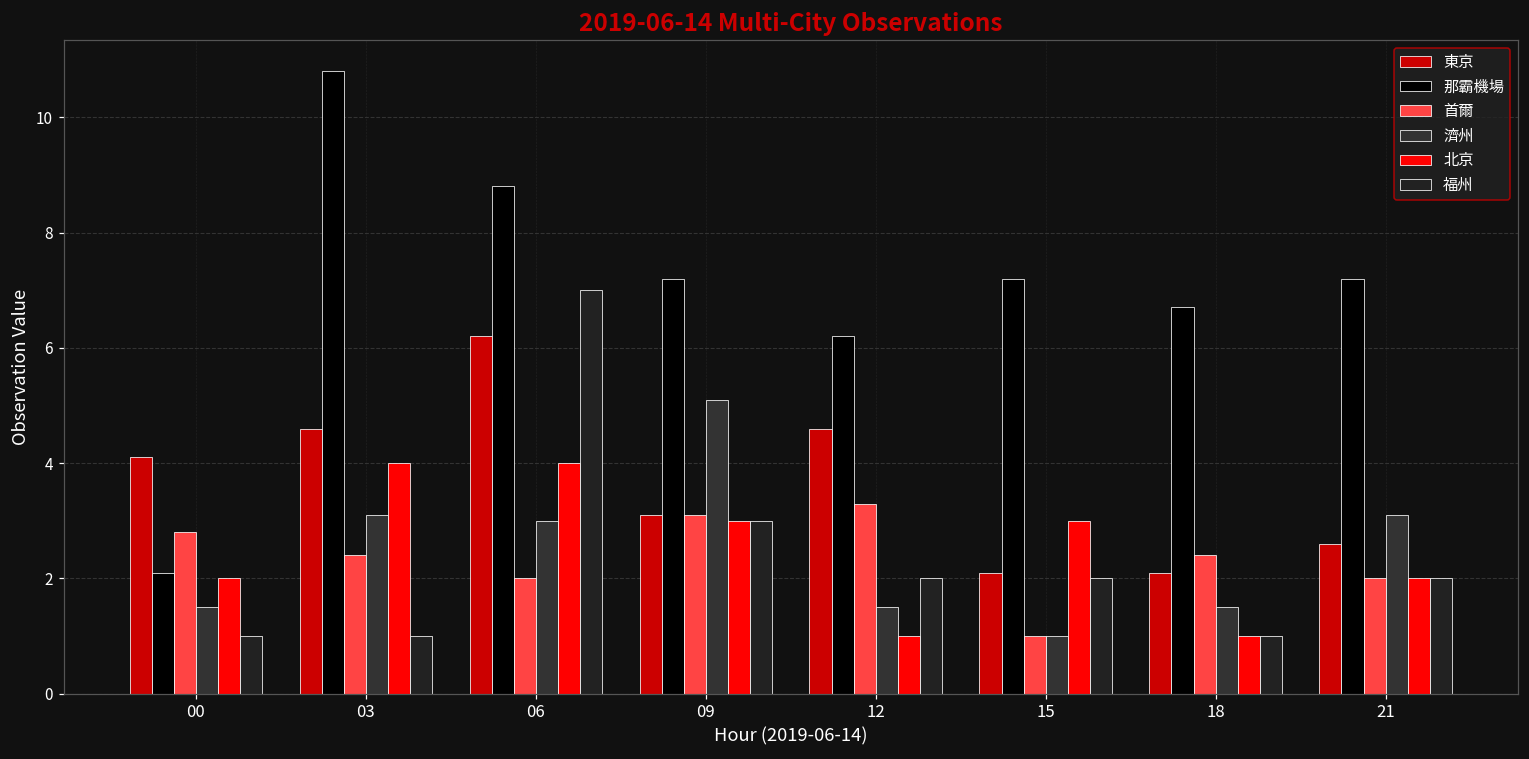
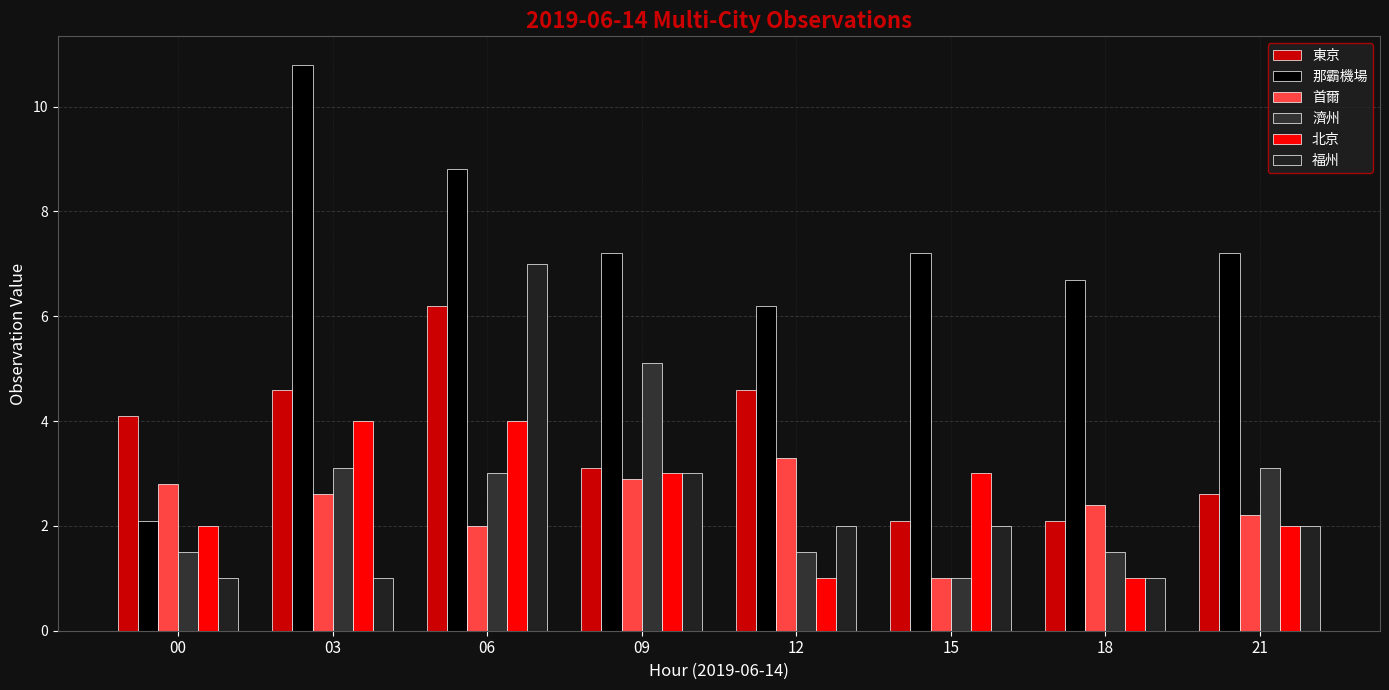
首爾, 03: 2.4 -> 2.6
首爾, 09: 3.1 -> 2.9
首爾, 21: 2.0 -> 2.2
